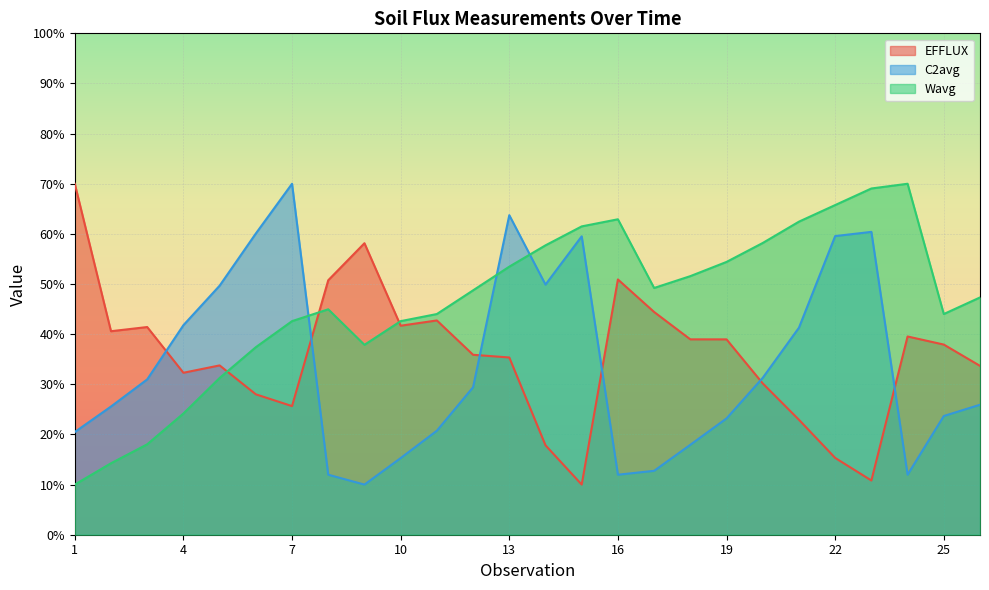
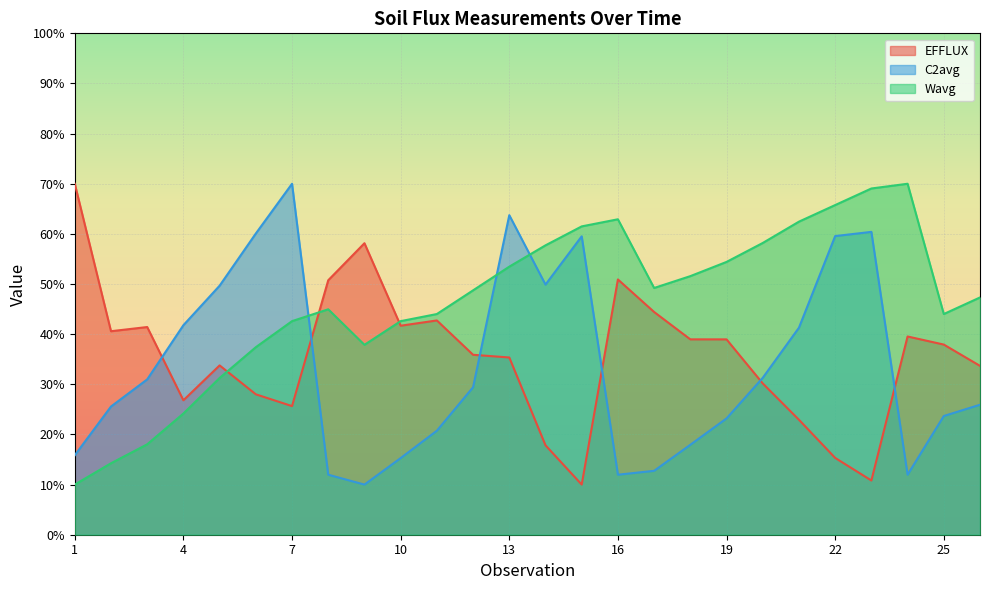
C2avg, 1: 20% -> 16%
EFFLUX, 4: 32% -> 27%
